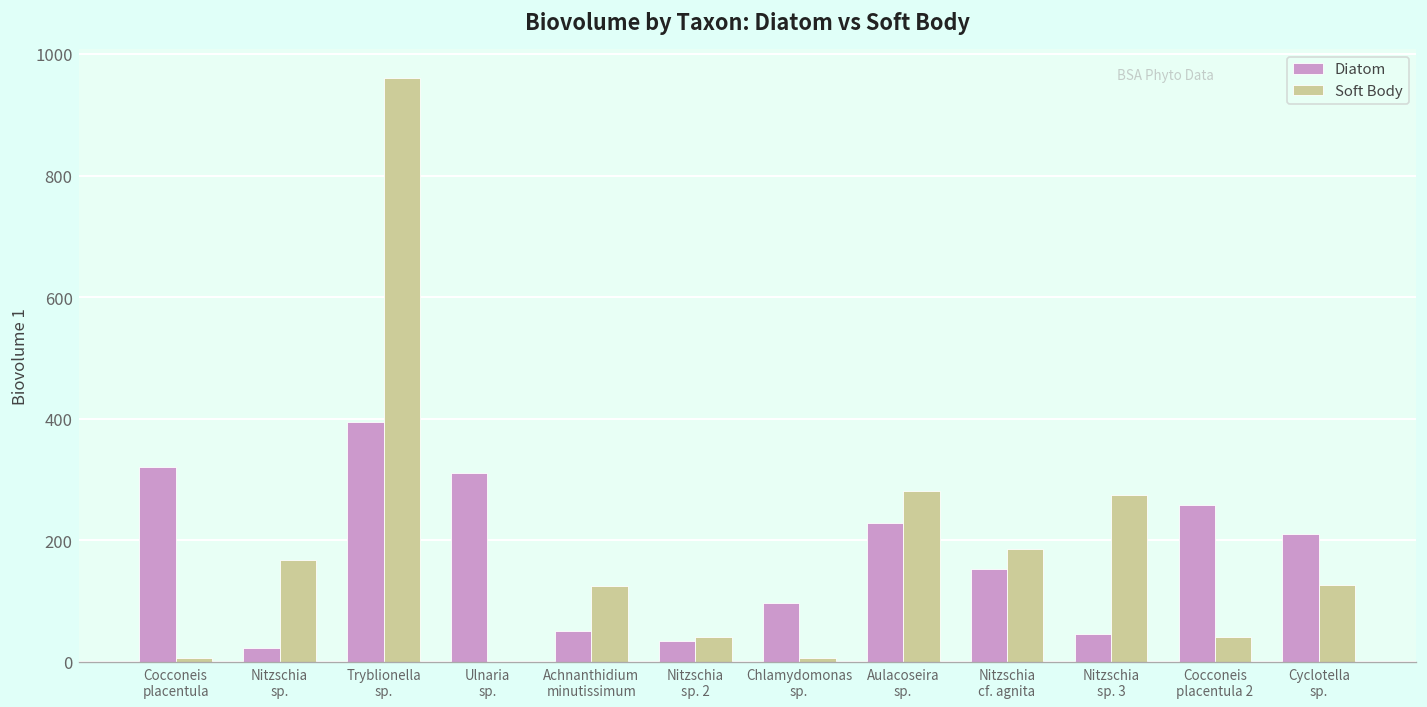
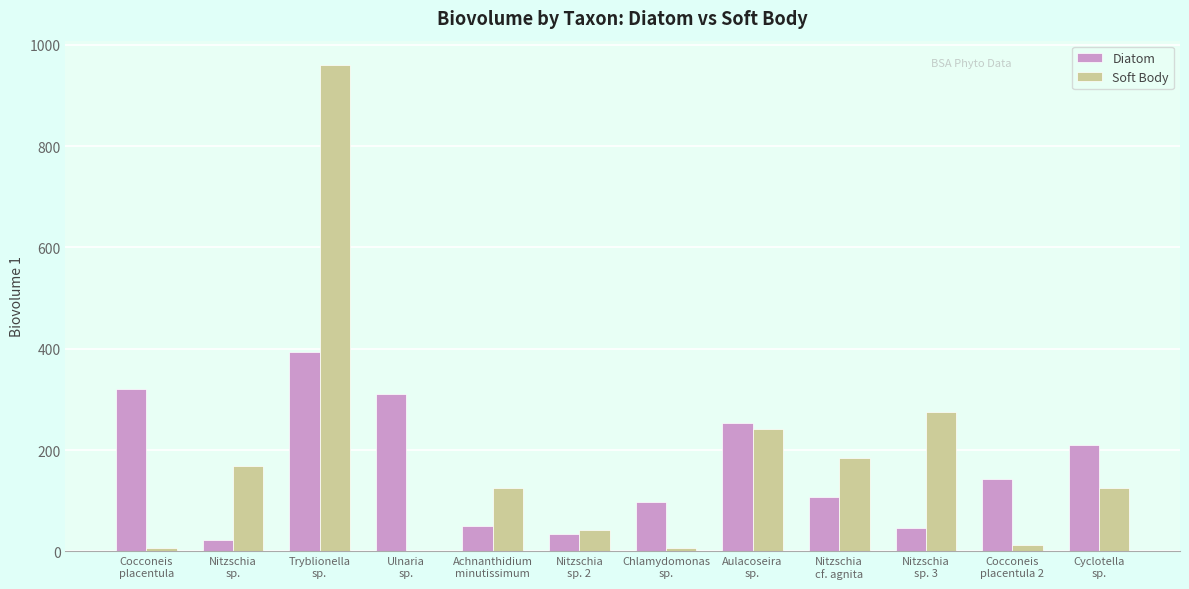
Diatom, Aulacoseira sp.: 230 -> 250
Soft Body, Aulacoseira sp.: 280 -> 240
Diatom, Nitzschia cf. agnita: 150 -> 110
Diatom, Cocconeis placentula 2: 260 -> 140
Soft Body, Cocconeis placentula 2: 40 -> 10
